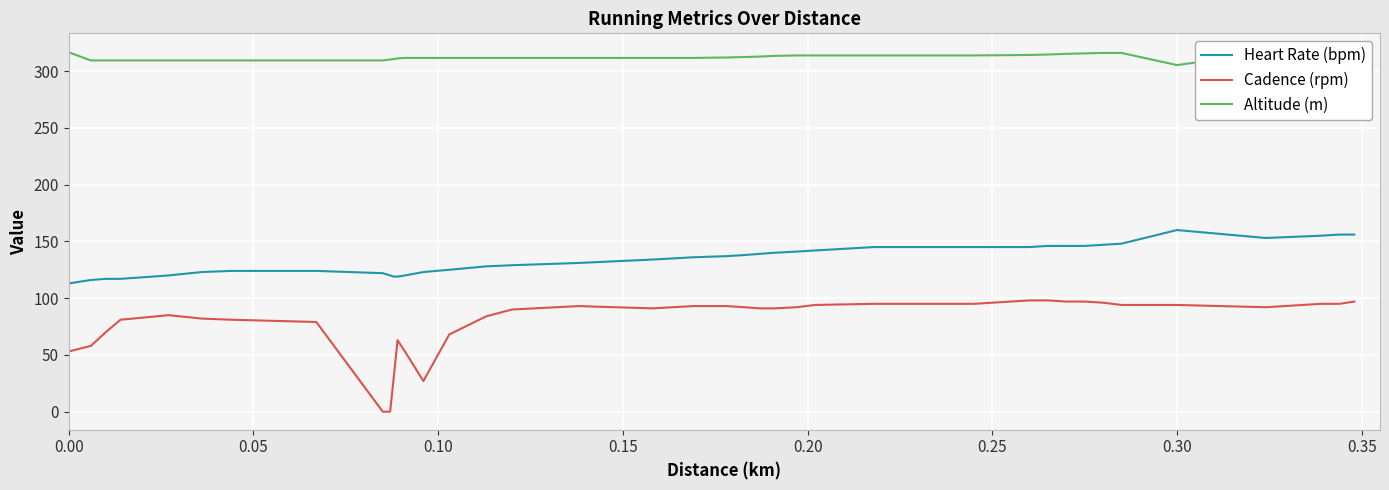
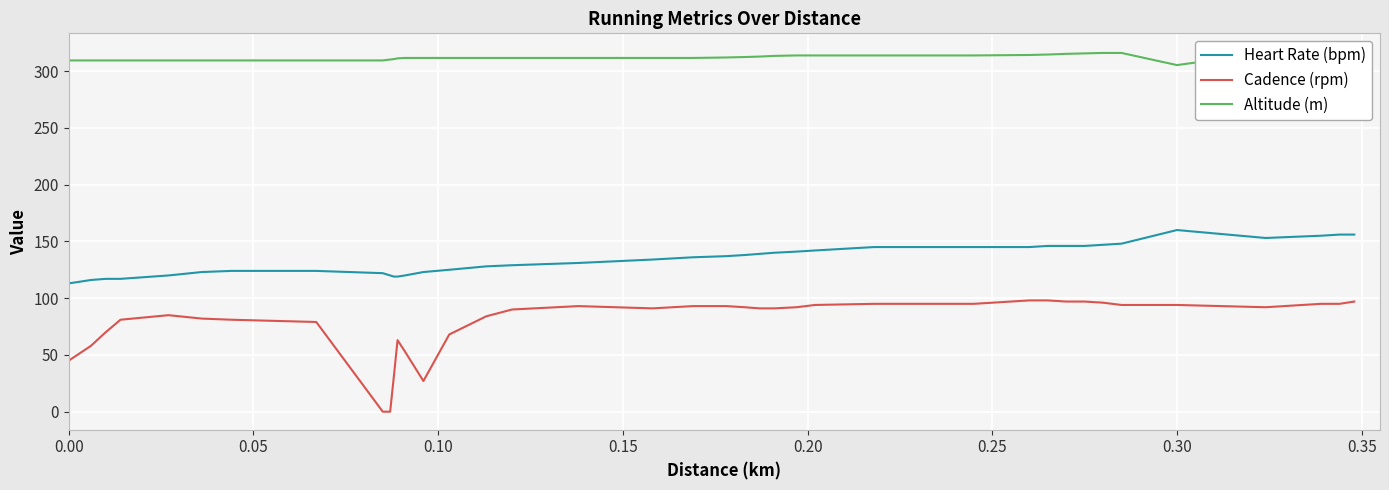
Cadence (rpm), 0.00: 53 -> 45
Altitude (m), 0.00: 317 -> 309
